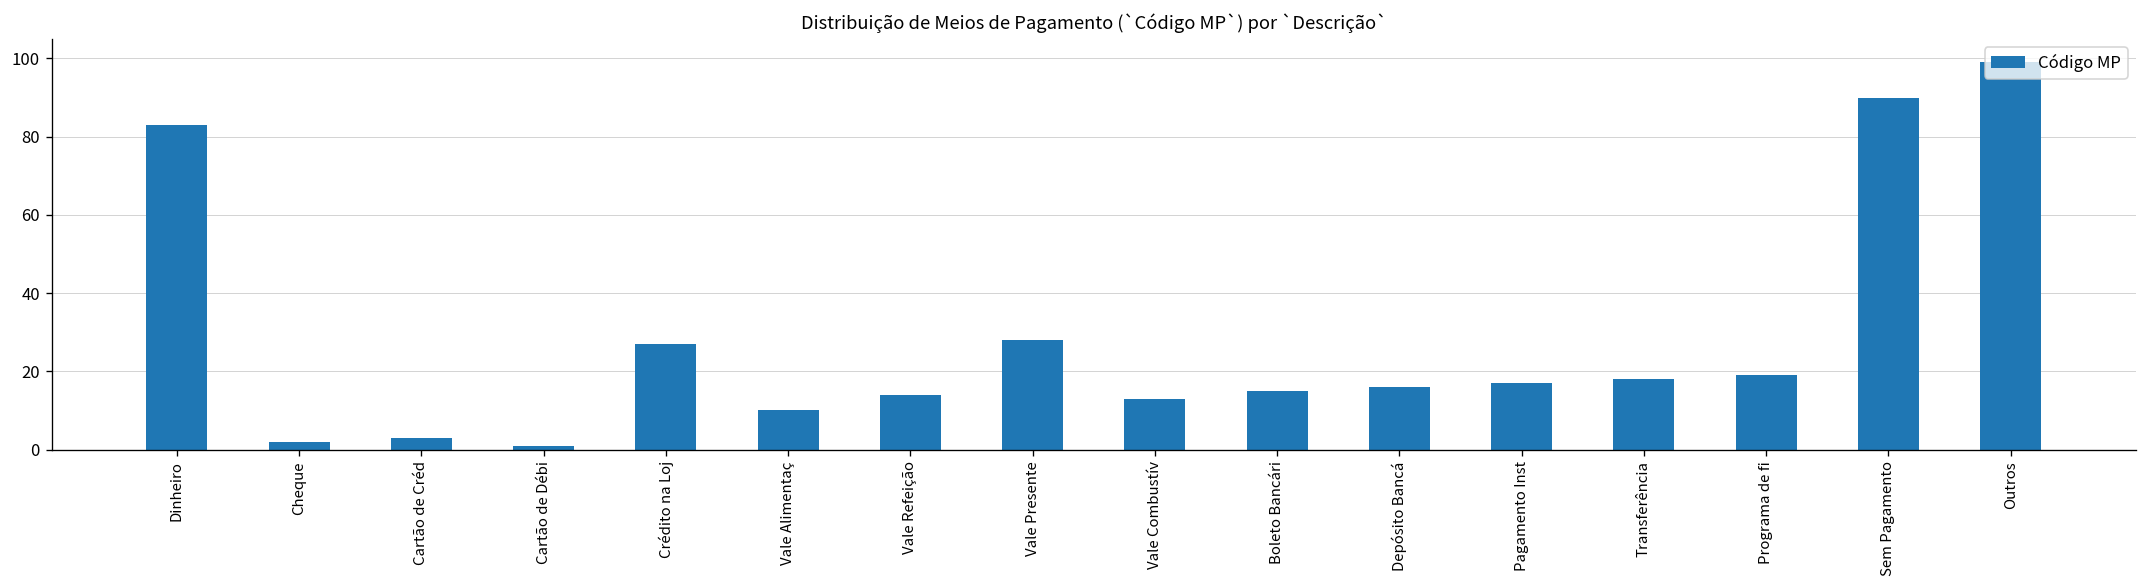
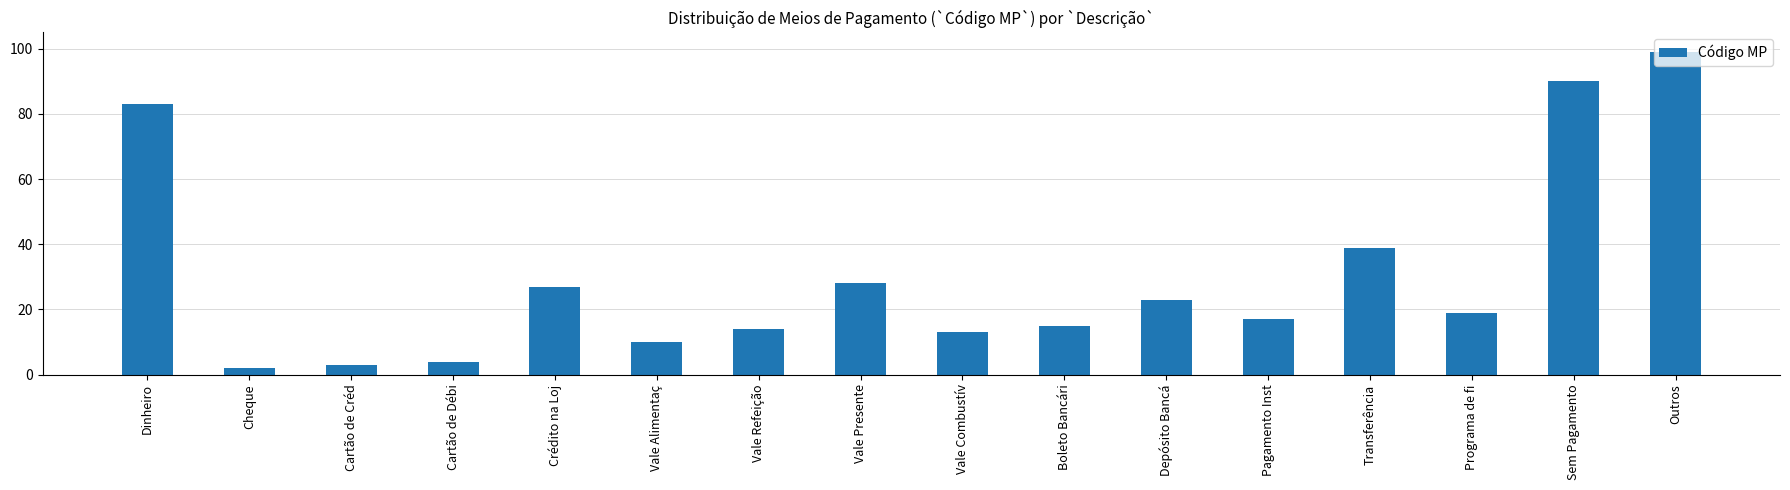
Cartão de Débi: 1 -> 4
Depósito Bancá: 16 -> 23
Transferência: 18 -> 39
